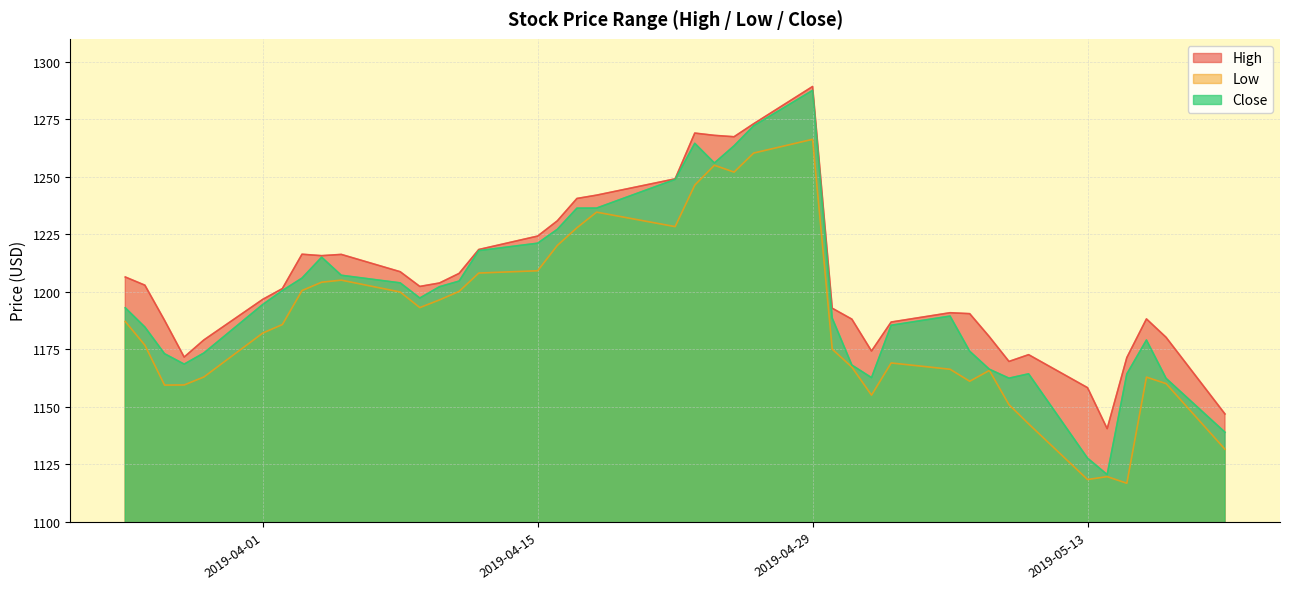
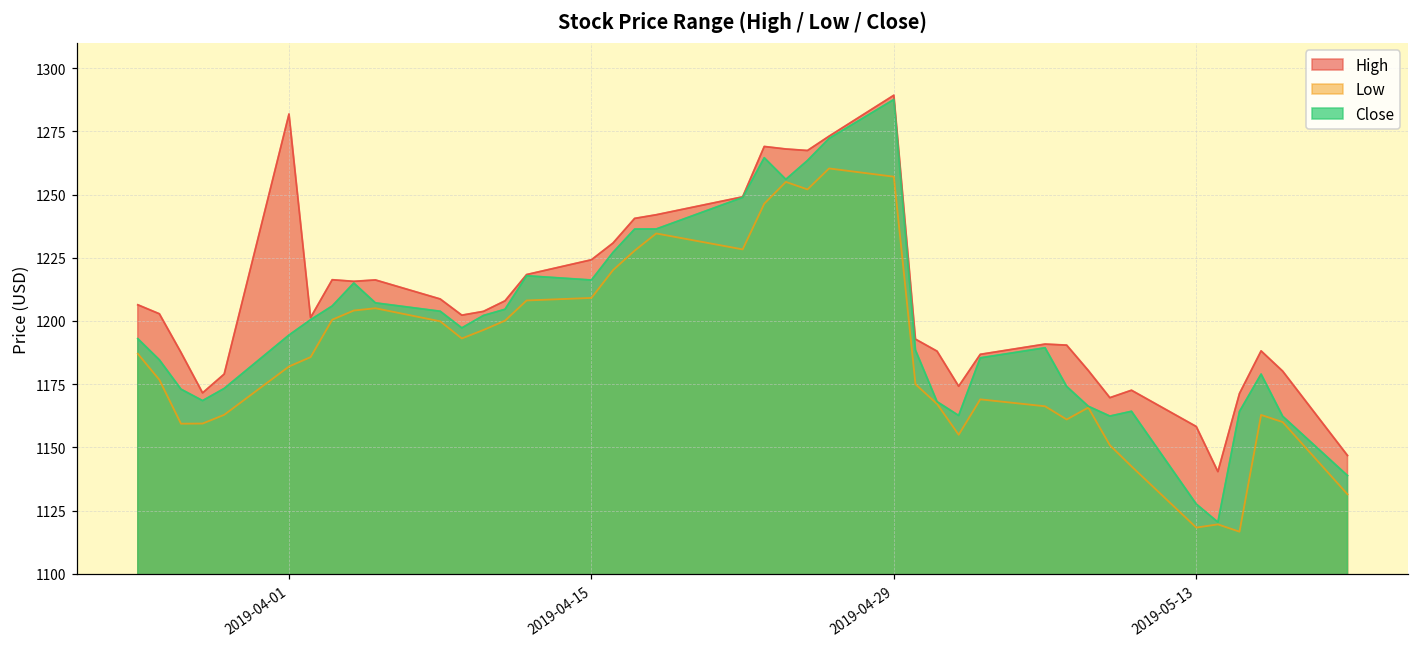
High, 2019-04-01: 1197 -> 1282
Close, 2019-04-15: 1221 -> 1216
Low, 2019-04-29: 1266 -> 1257
